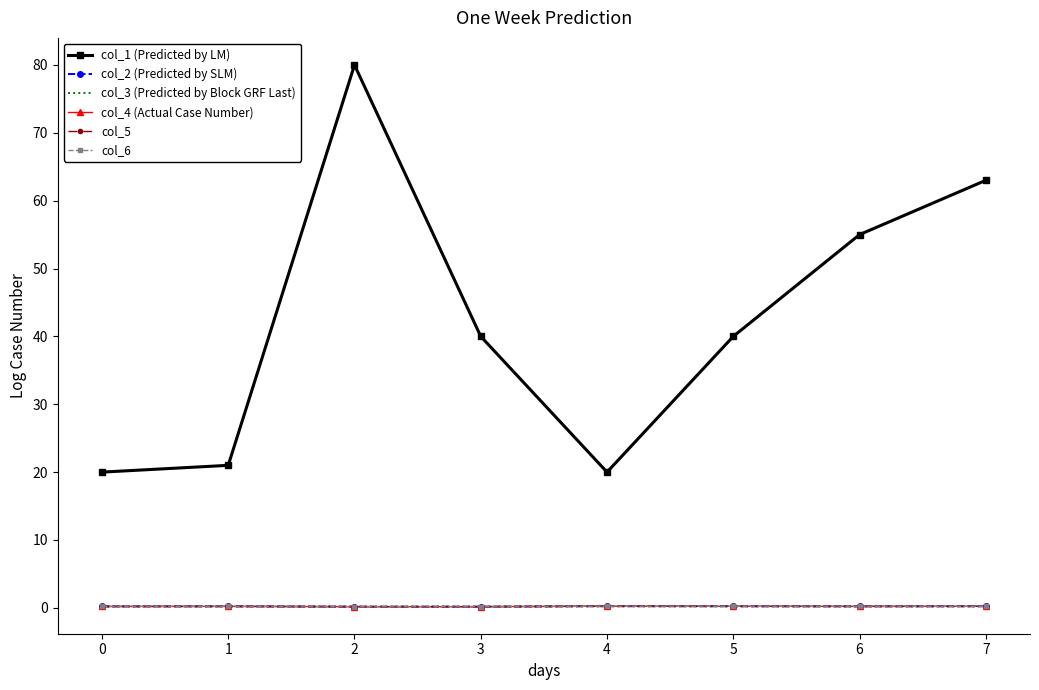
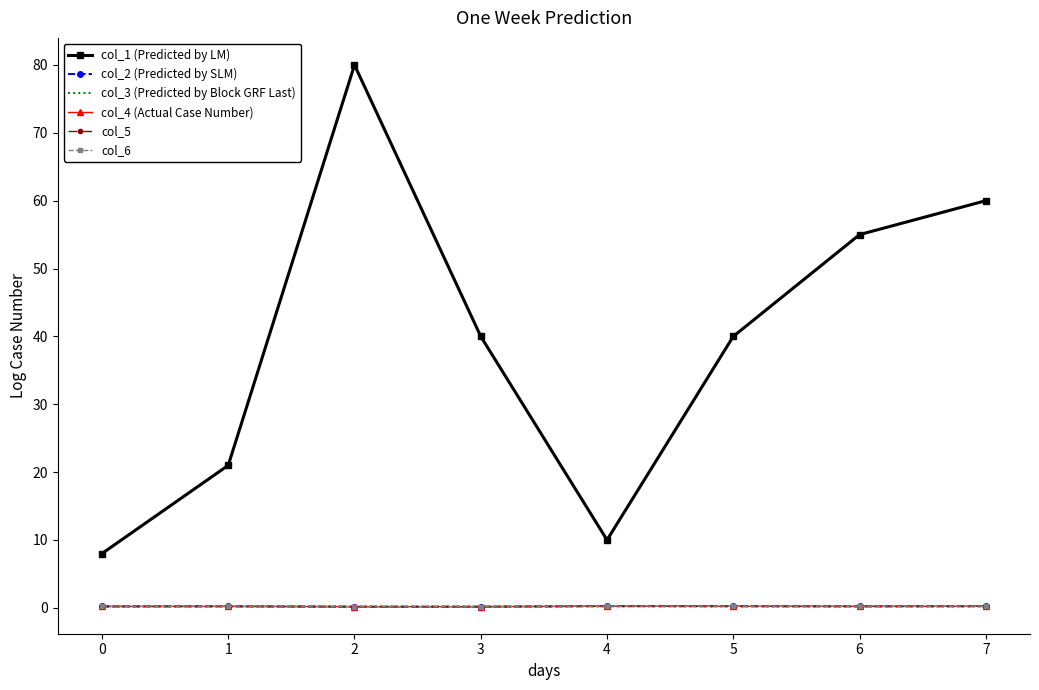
col_1 (Predicted by LM), 0: 20 -> 8
col_1 (Predicted by LM), 4: 20 -> 10
col_1 (Predicted by LM), 7: 63 -> 60
